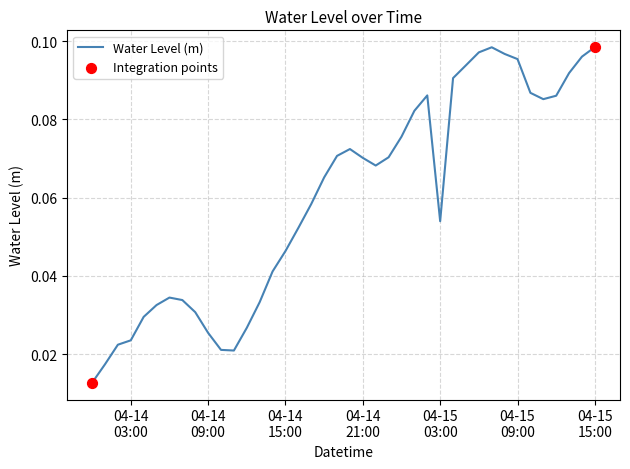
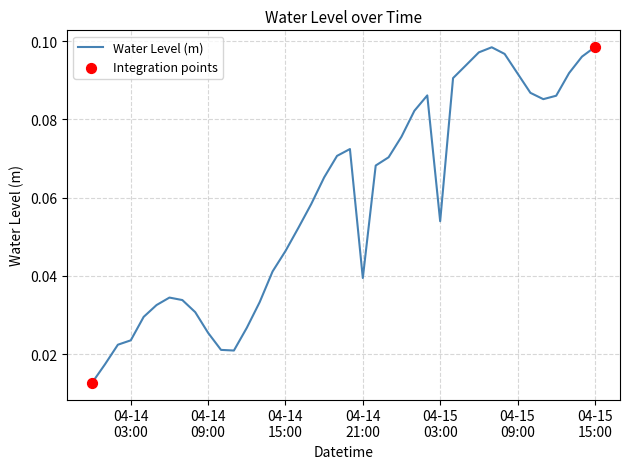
Water Level (m), 04-14 21:00: 0.070 -> 0.039
Water Level (m), 04-15 09:00: 0.095 -> 0.092
